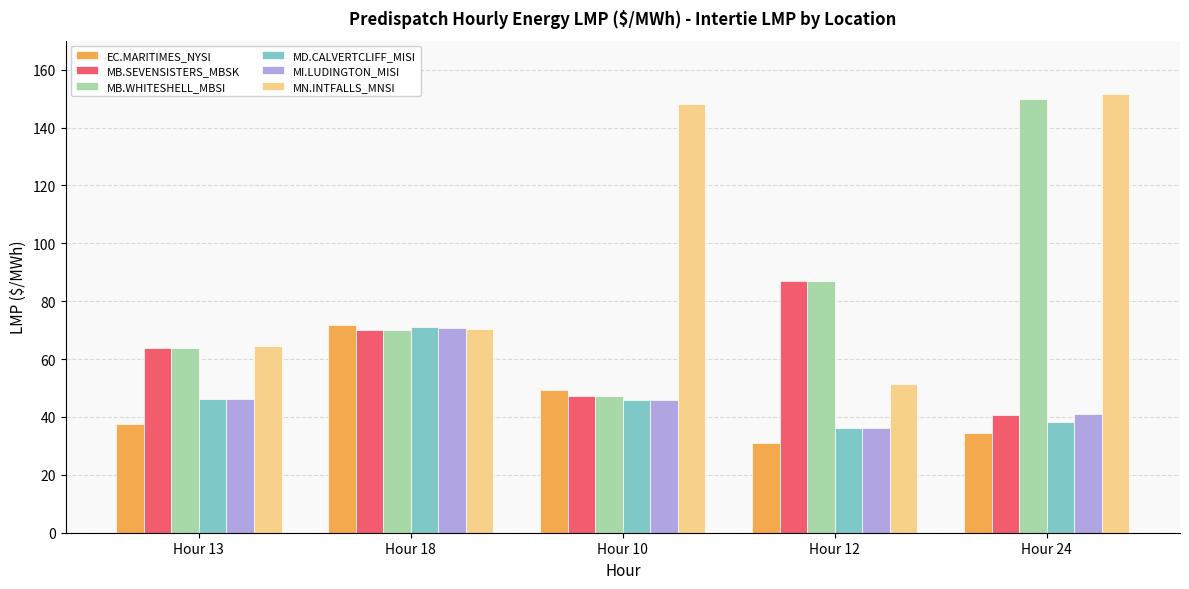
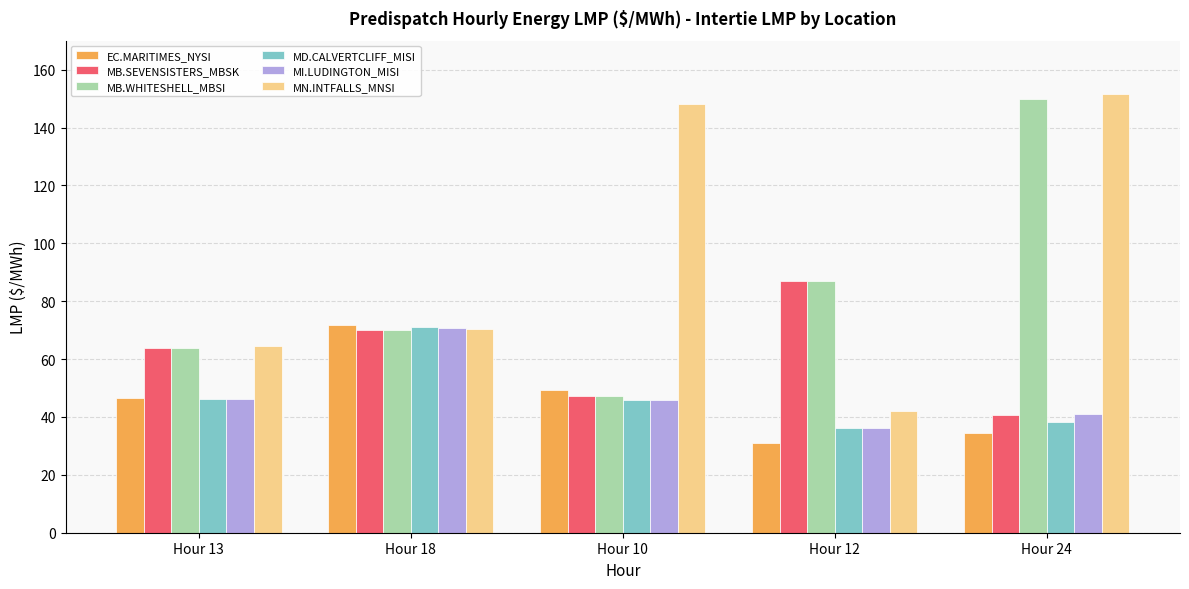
EC.MARITIMES_NYSI, Hour 13: 37 -> 46
MN.INTFALLS_MNSI, Hour 12: 51 -> 42
